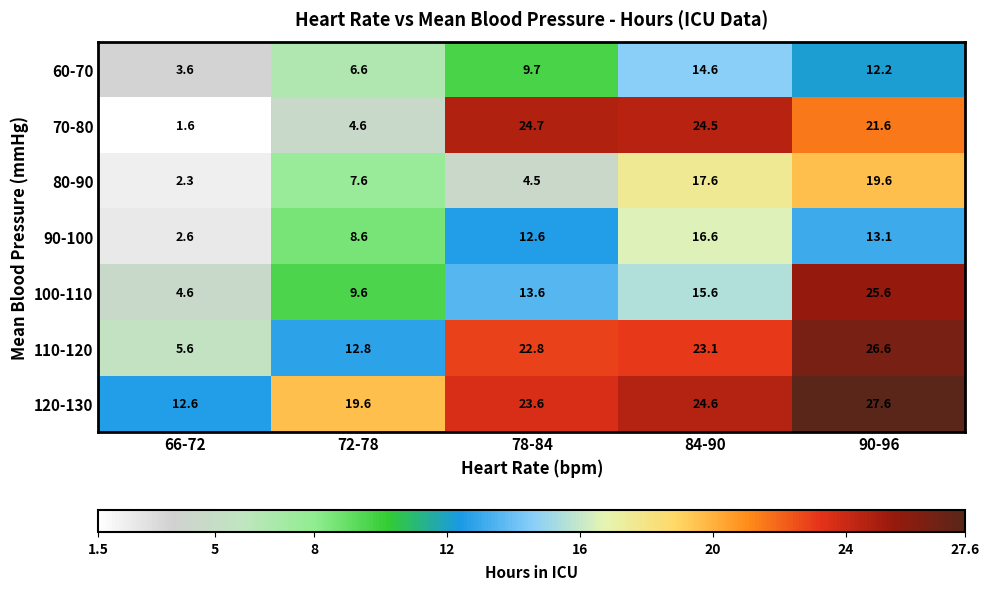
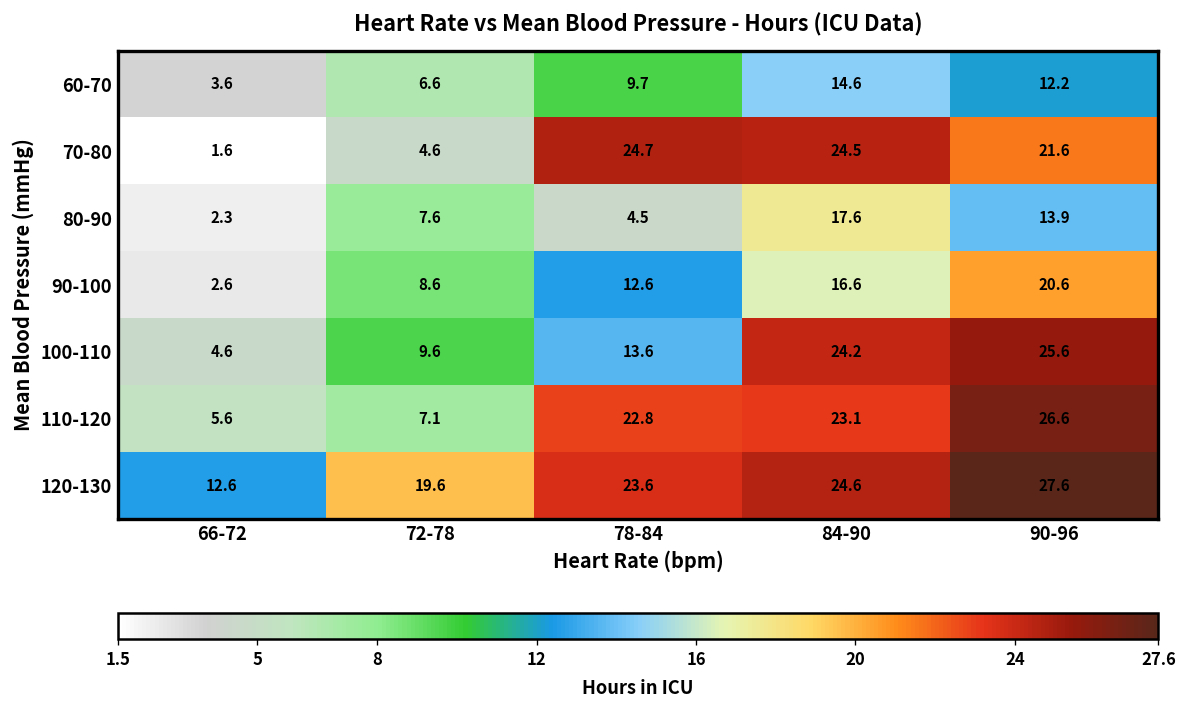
80-90, 90-96: 19.6 -> 13.9
90-100, 90-96: 13.1 -> 20.6
100-110, 84-90: 15.6 -> 24.2
110-120, 72-78: 12.8 -> 7.1
